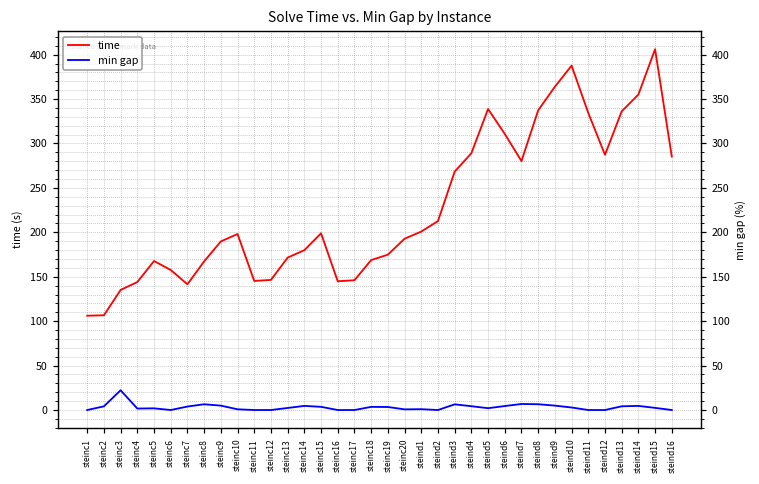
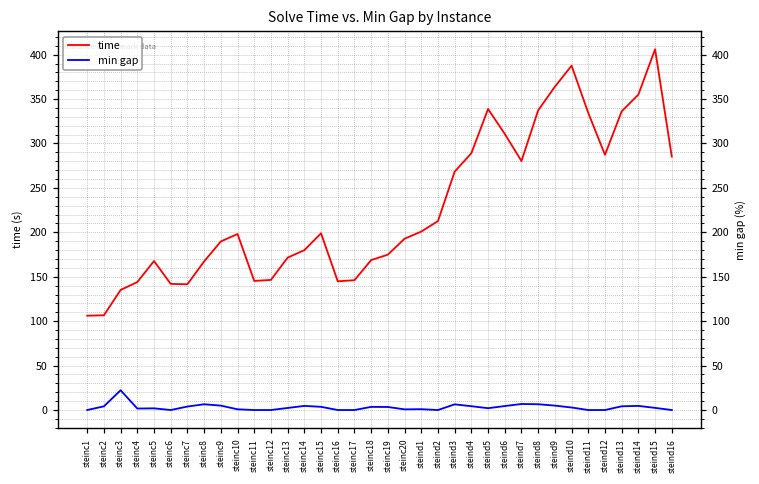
time, steinc6: 160 -> 140
